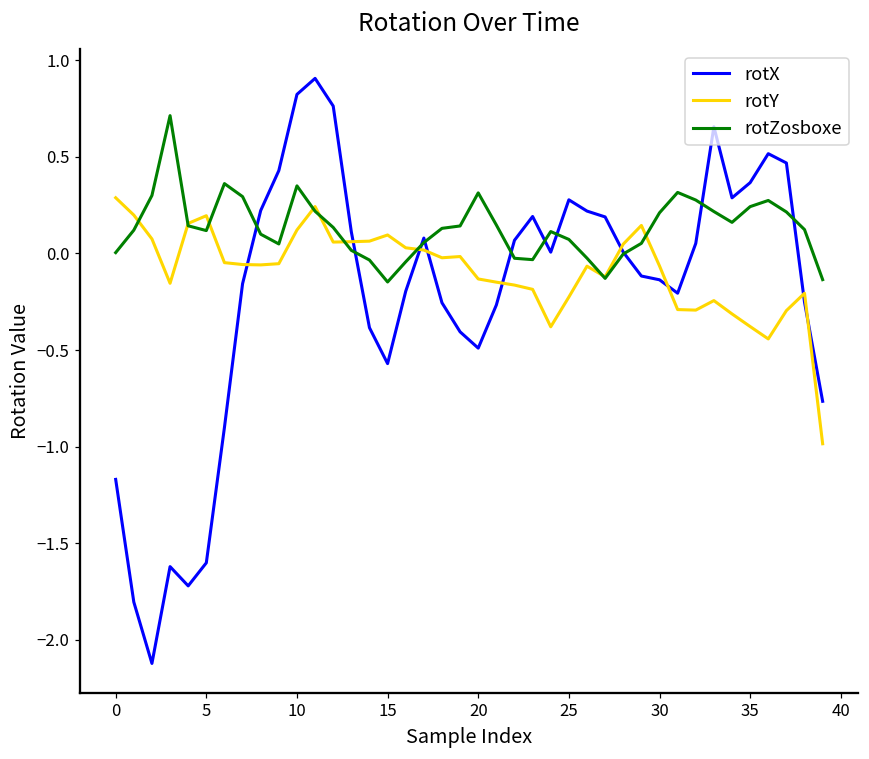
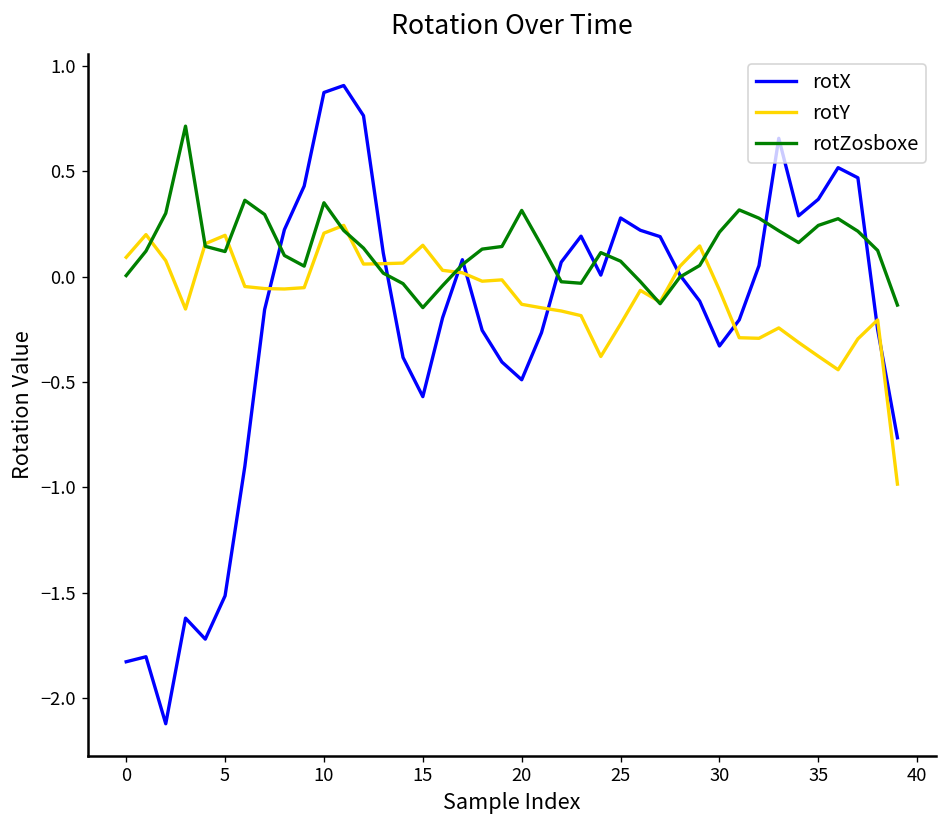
rotX, 0: -1.17 -> -1.83
rotY, 0: 0.29 -> 0.09
rotX, 5: -1.60 -> -1.52
rotX, 10: 0.82 -> 0.87
rotY, 10: 0.12 -> 0.21
rotY, 15: 0.10 -> 0.15
rotX, 30: -0.14 -> -0.33
